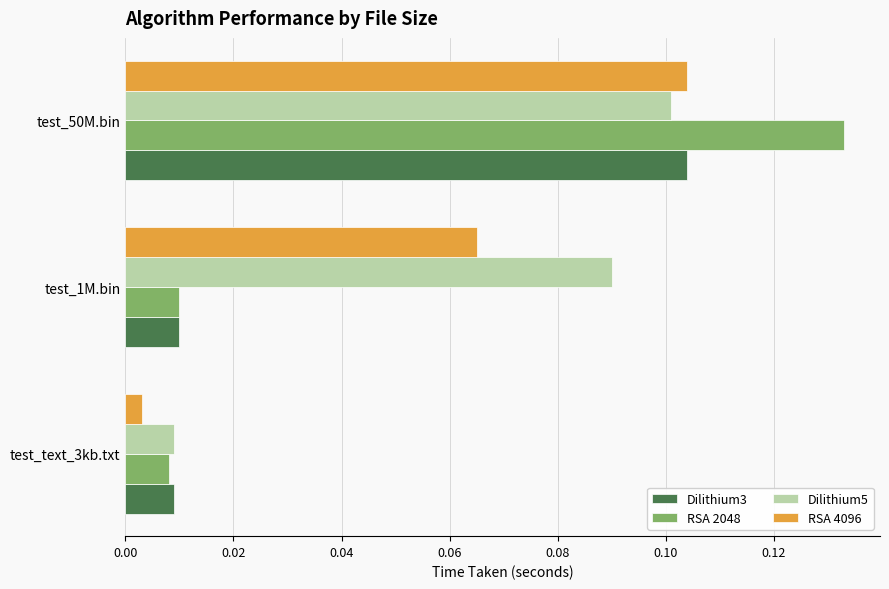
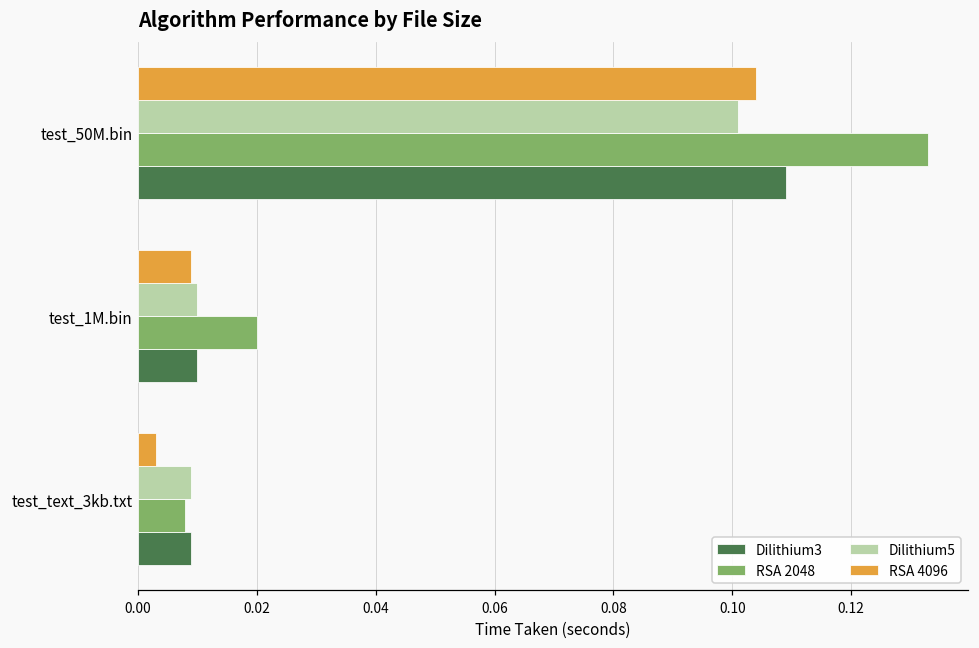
Dilithium3, test_50M.bin: 0.104 -> 0.109
RSA 4096, test_1M.bin: 0.065 -> 0.009
Dilithium5, test_1M.bin: 0.09 -> 0.01
RSA 2048, test_1M.bin: 0.01 -> 0.02
